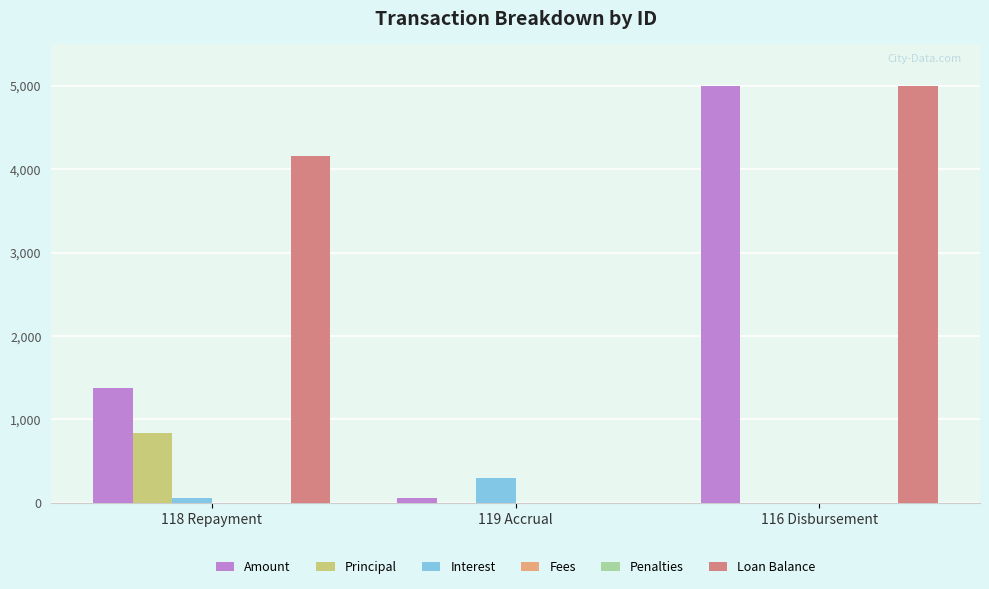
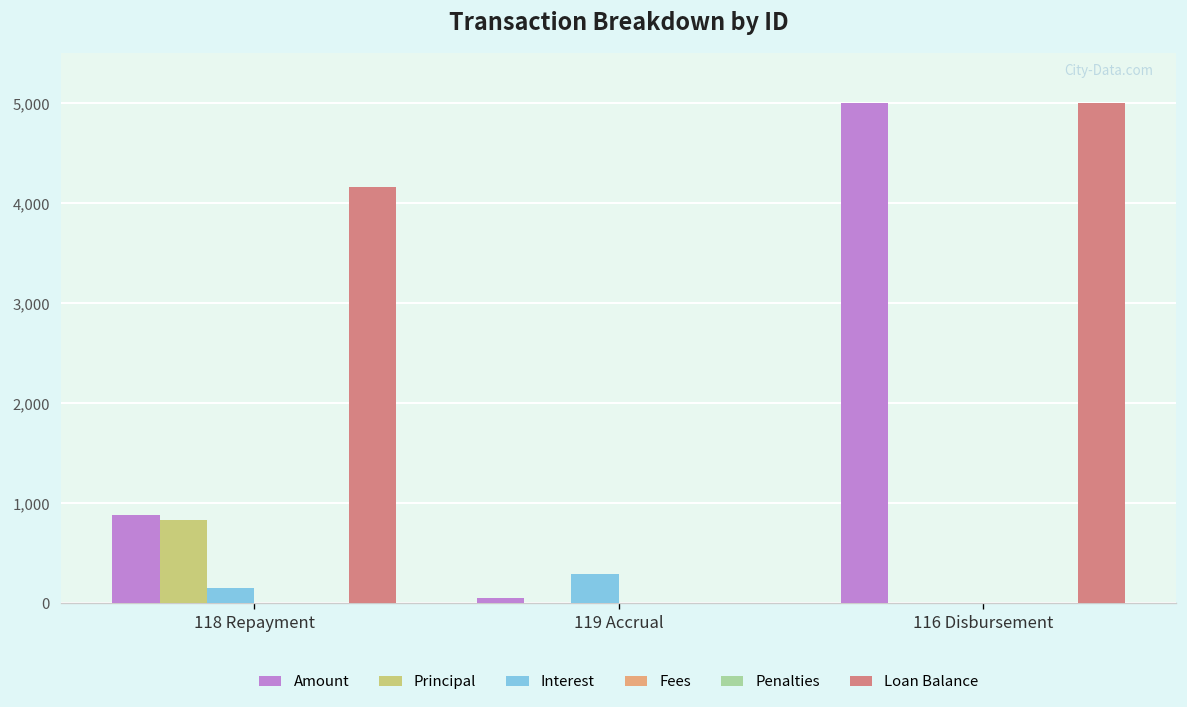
Amount, 118 Repayment: 1,400 -> 900
Interest, 118 Repayment: 100 -> 200
